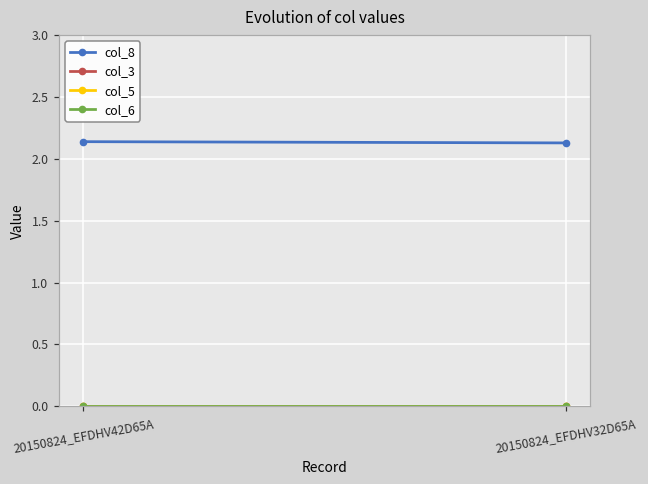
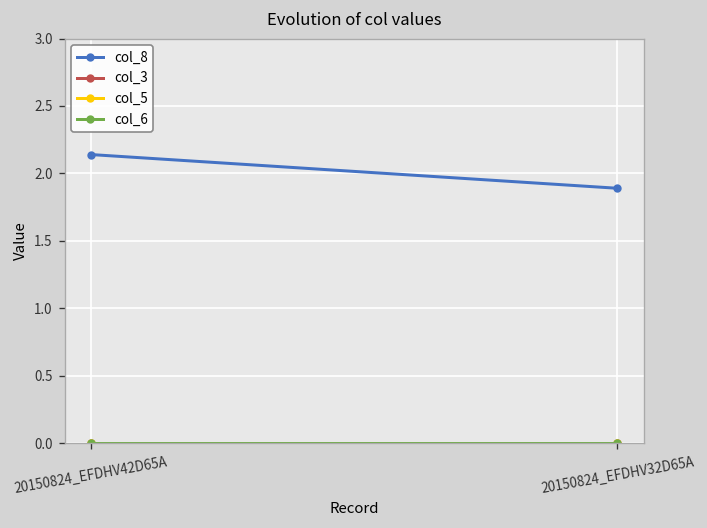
col_8, 20150824_EFDHV32D65A: 2.13 -> 1.89
